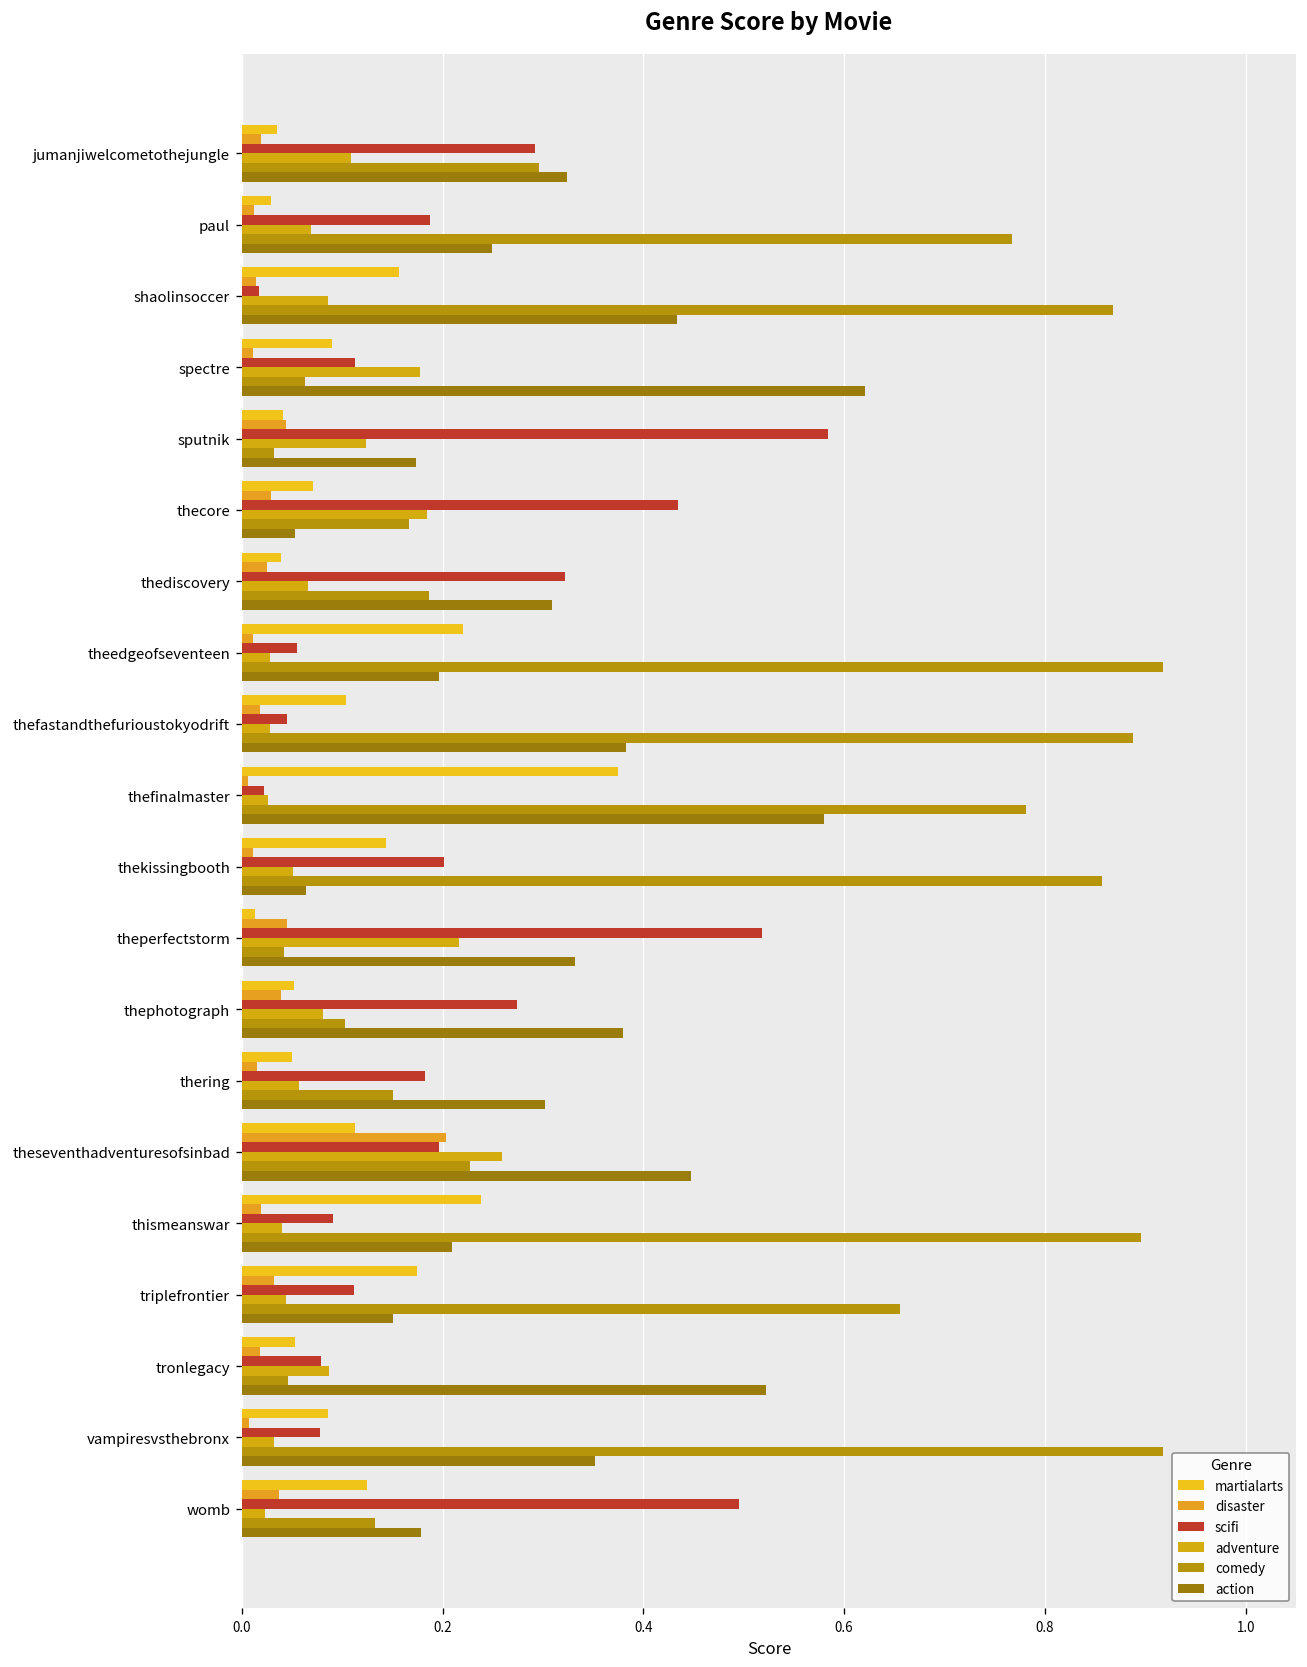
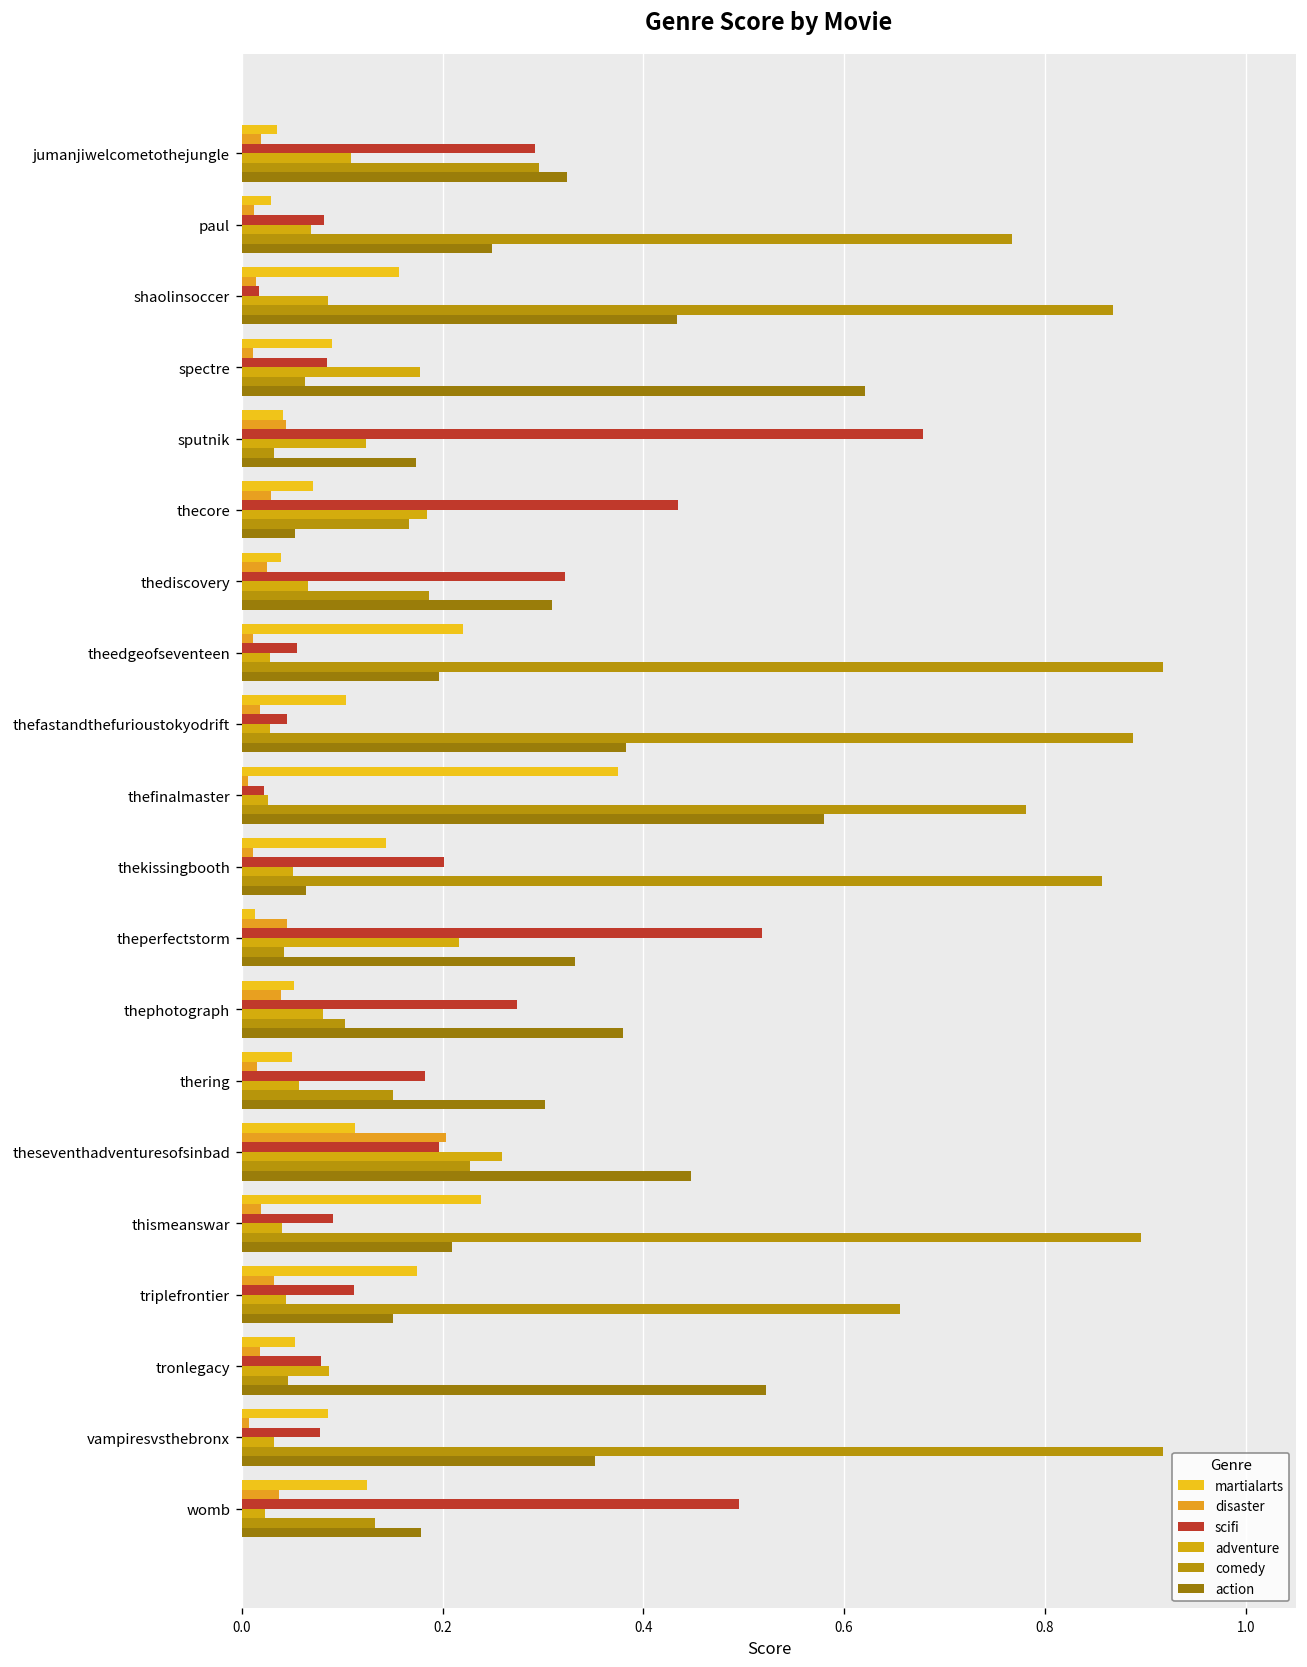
scifi, paul: 0.19 -> 0.08
scifi, spectre: 0.11 -> 0.09
scifi, sputnik: 0.58 -> 0.68
